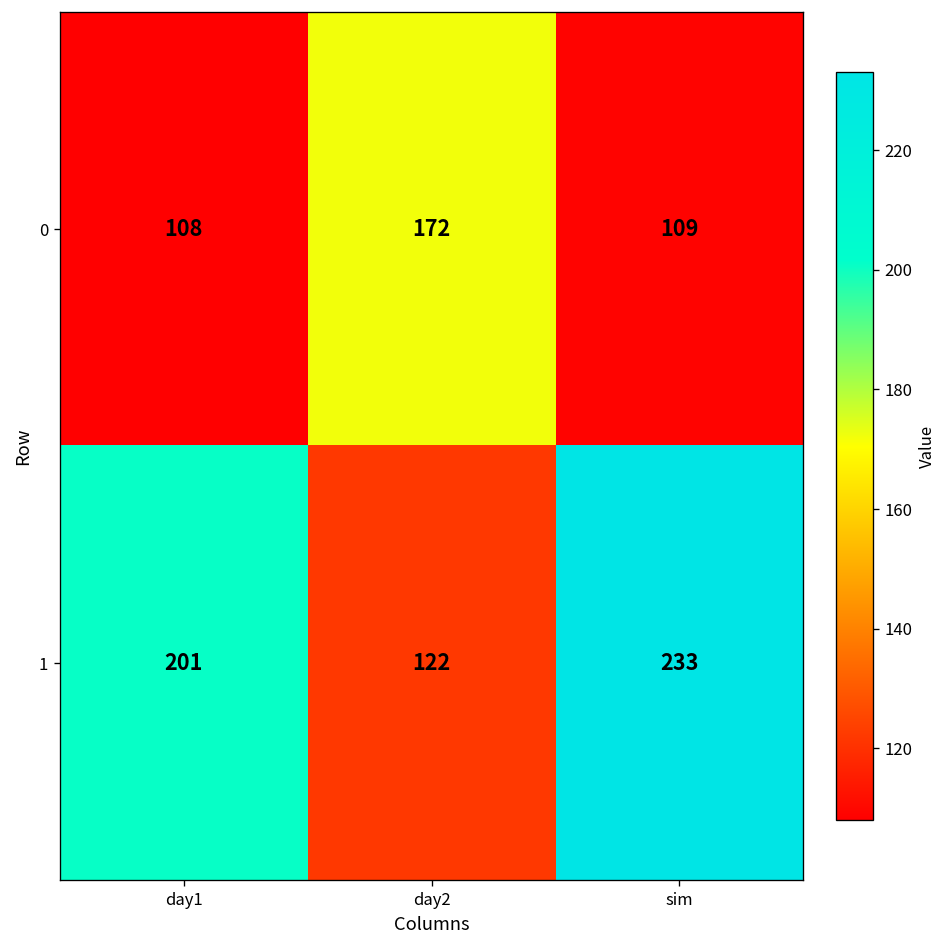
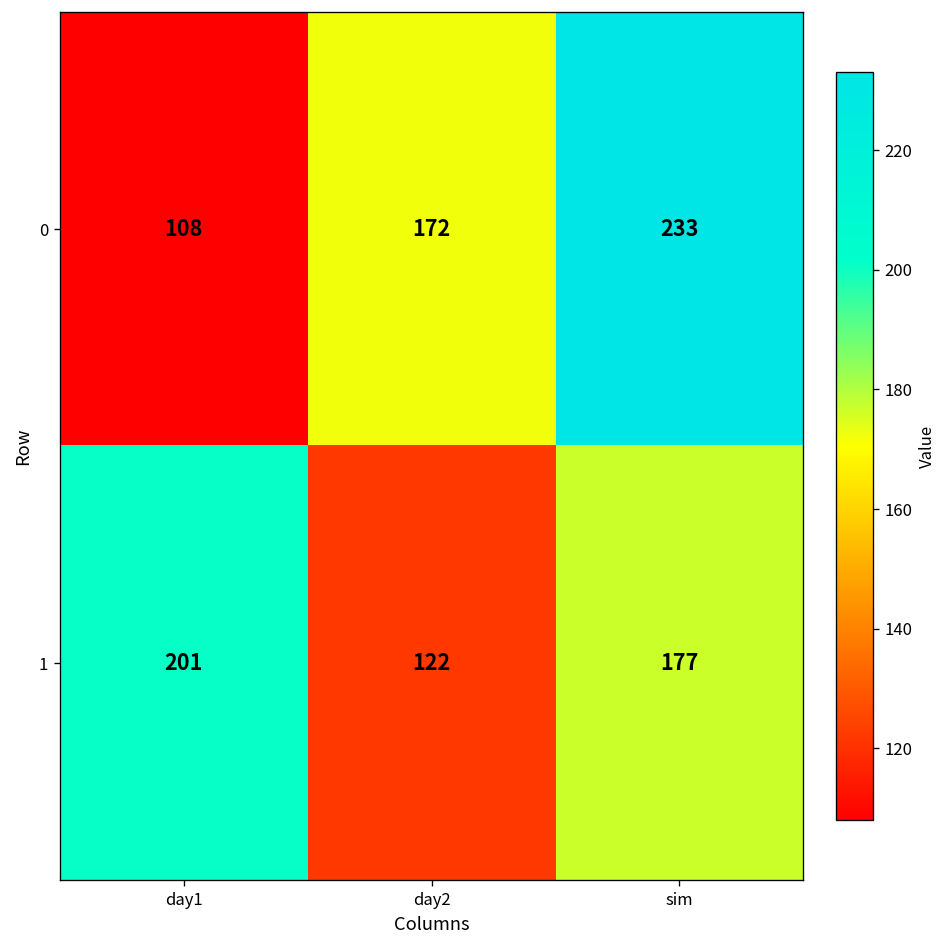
0, sim: 109 -> 233
1, sim: 233 -> 177
